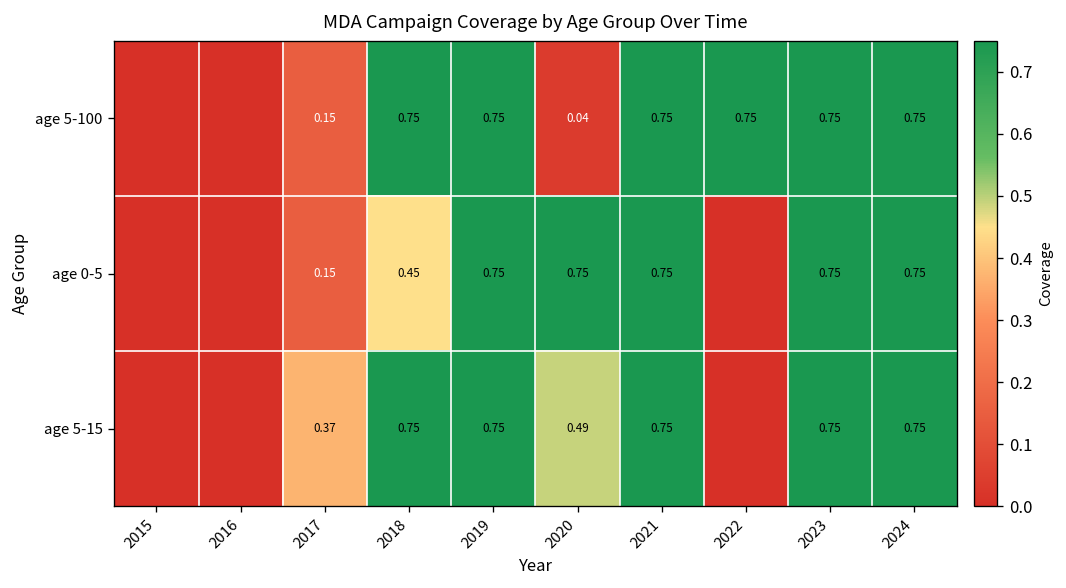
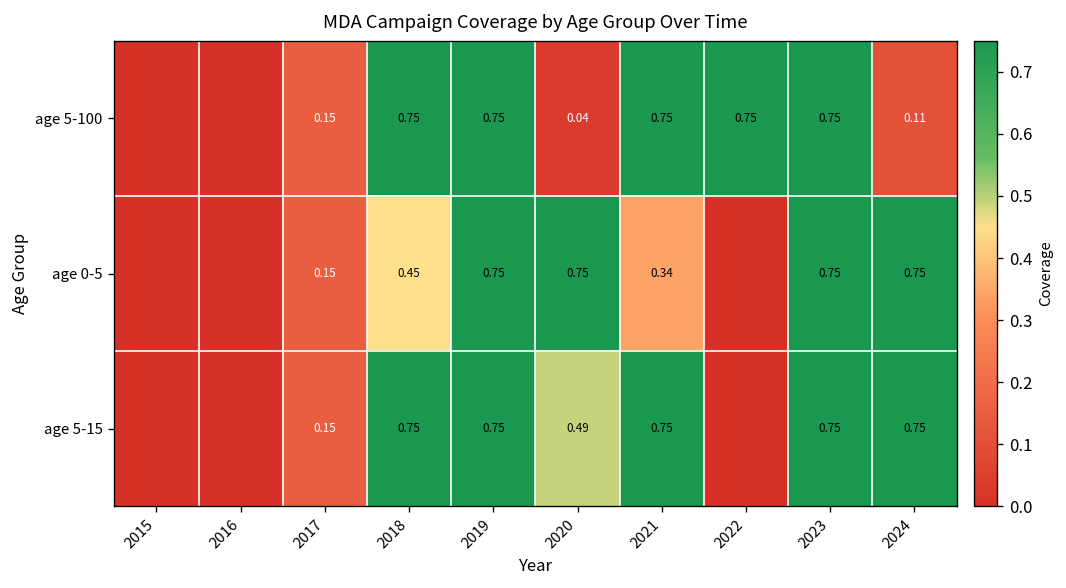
age 5-100, 2024: 0.75 -> 0.11
age 0-5, 2021: 0.75 -> 0.34
age 5-15, 2017: 0.37 -> 0.15
